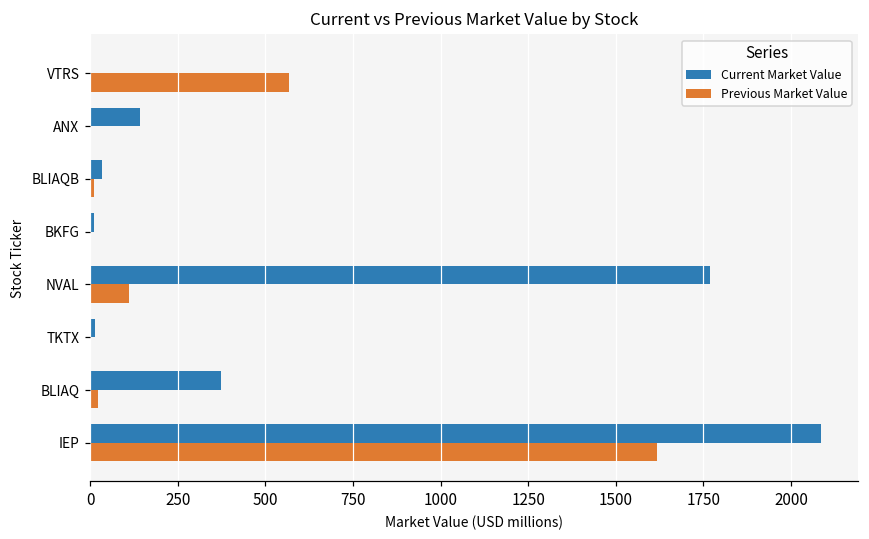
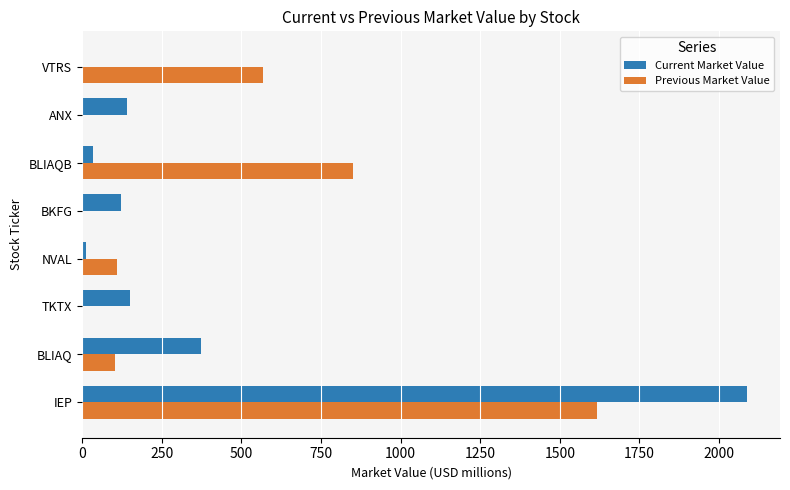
Previous Market Value, BLIAQB: 10 -> 850
Current Market Value, BKFG: 10 -> 120
Current Market Value, NVAL: 1770 -> 10
Current Market Value, TKTX: 10 -> 150
Previous Market Value, BLIAQ: 20 -> 100
